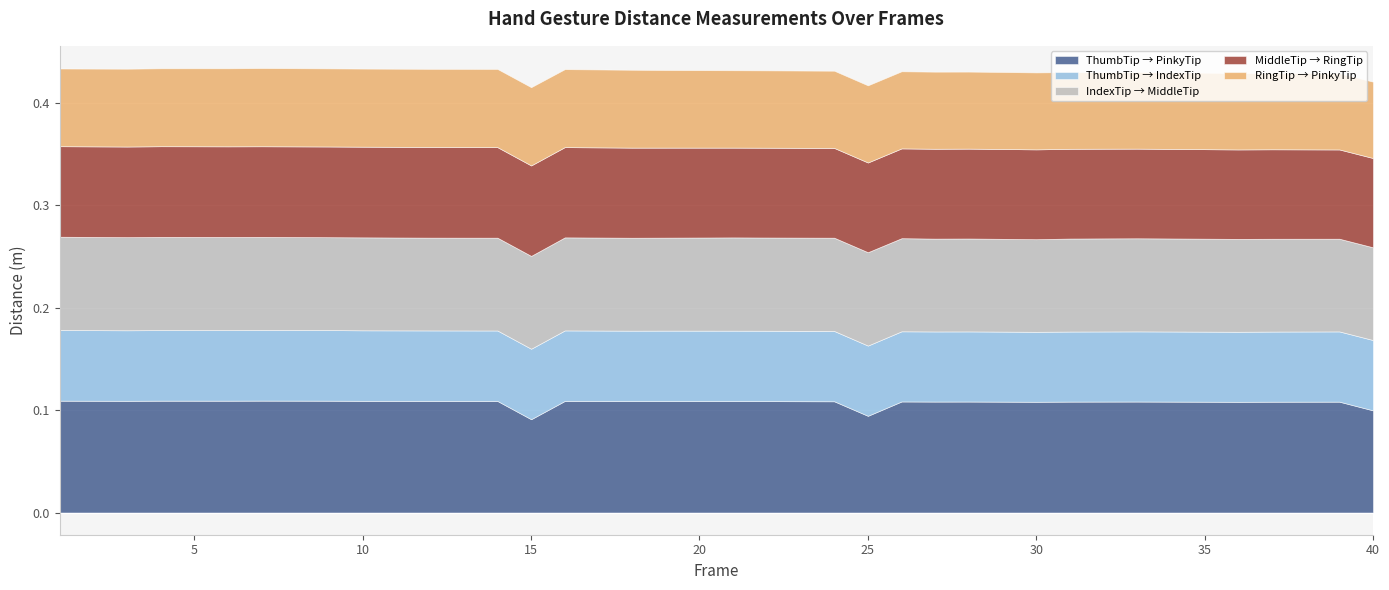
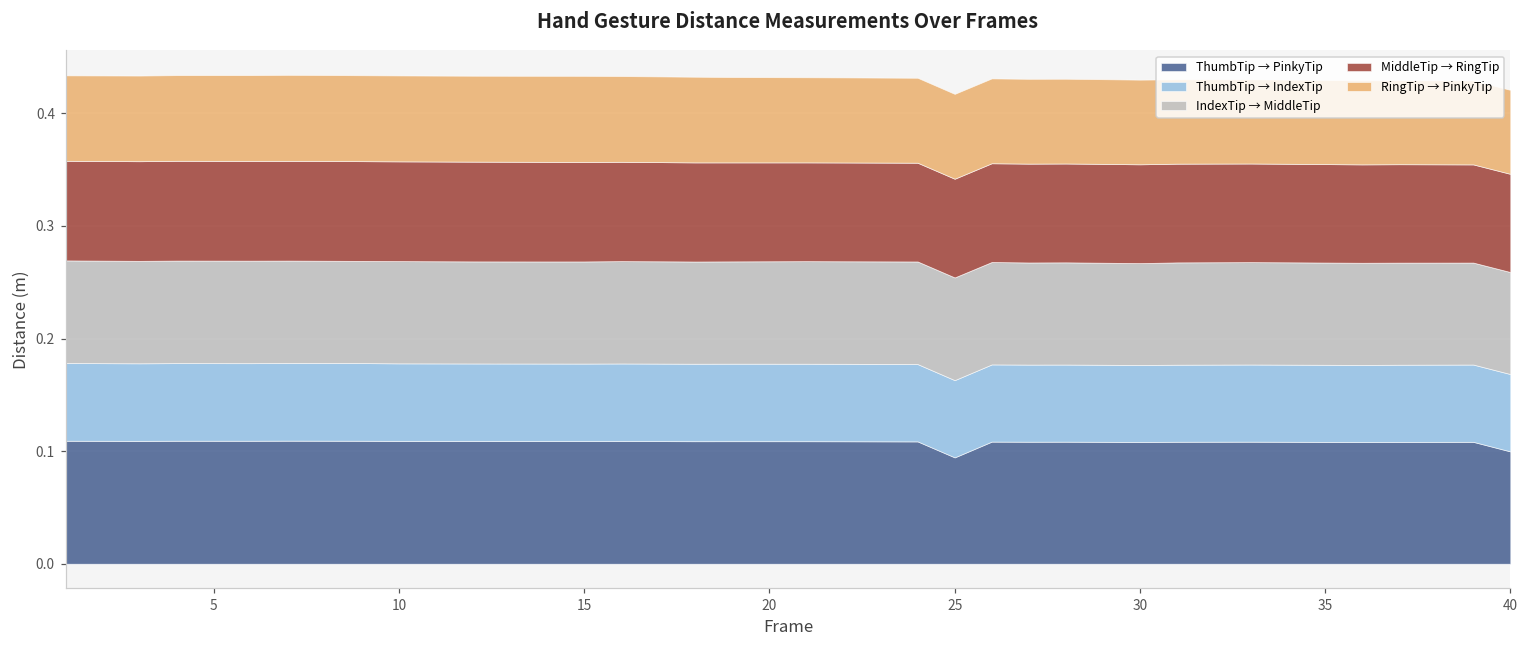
ThumbTip → PinkyTip, 15: 0.091 -> 0.109
